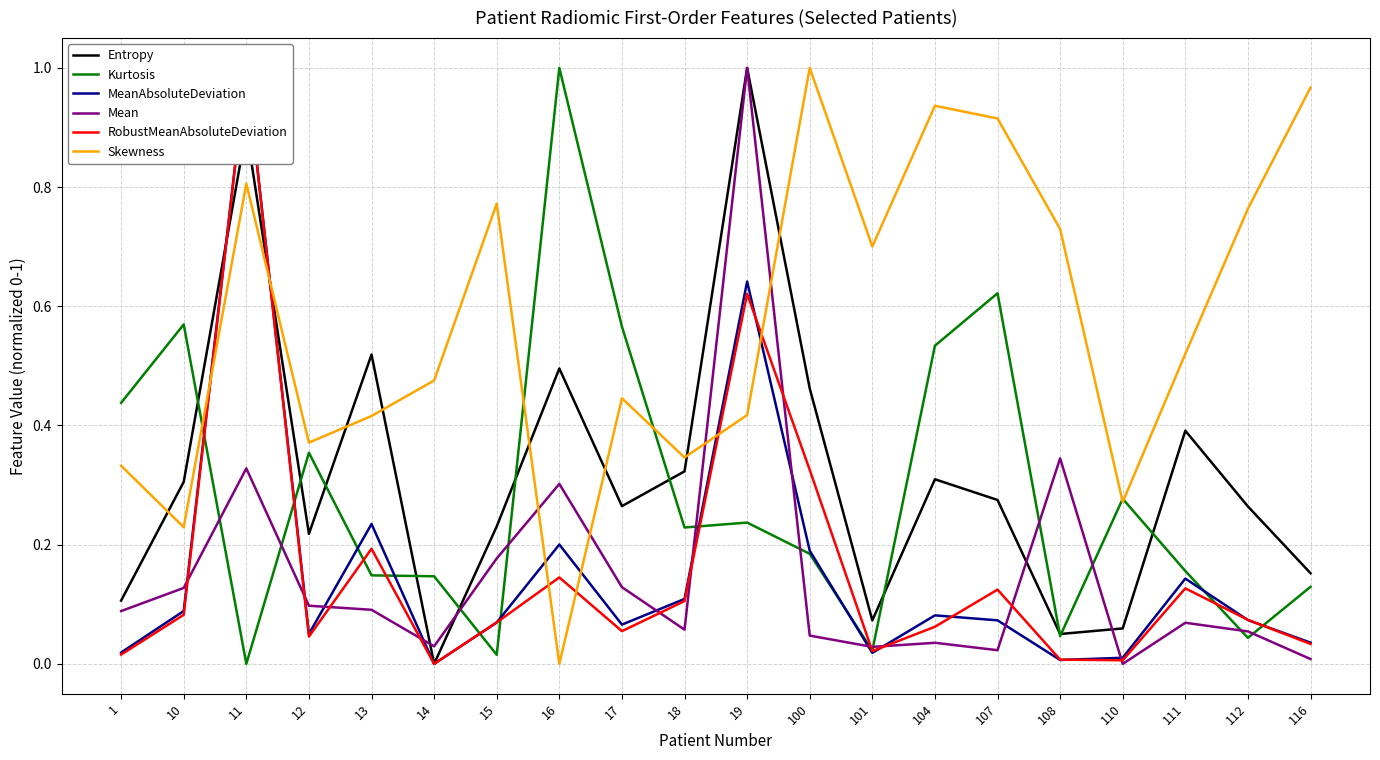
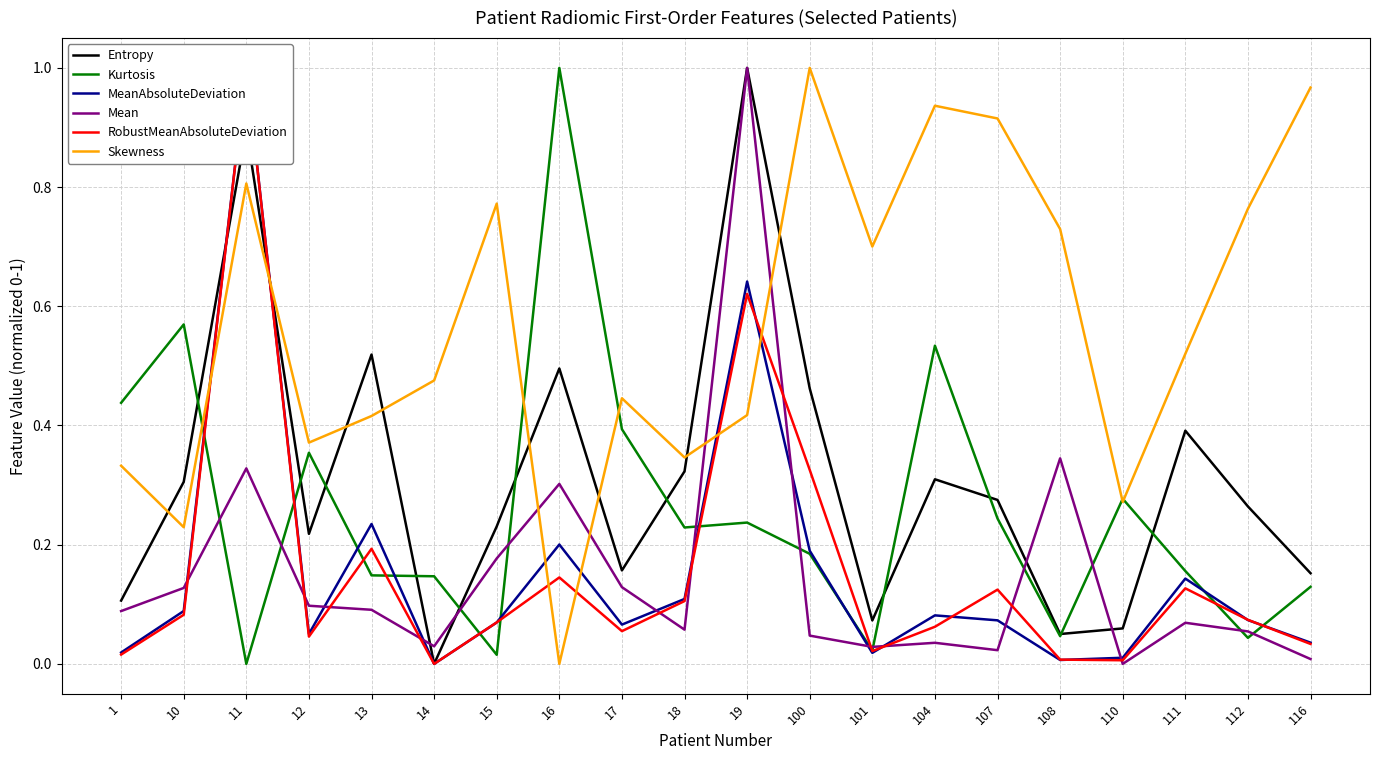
Entropy, 17: 0.26 -> 0.16
Kurtosis, 17: 0.57 -> 0.39
Kurtosis, 107: 0.62 -> 0.24
